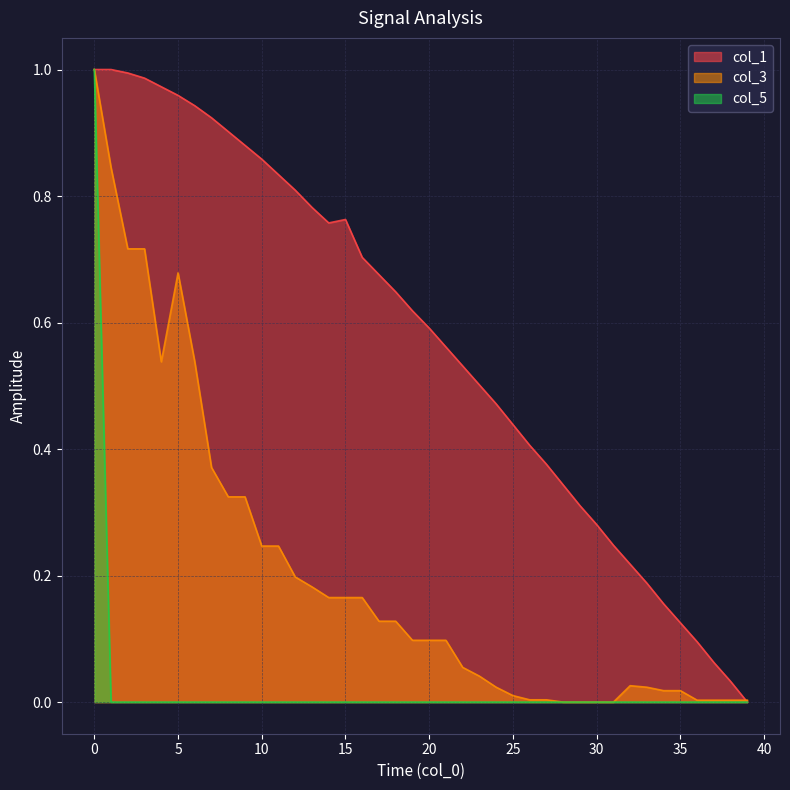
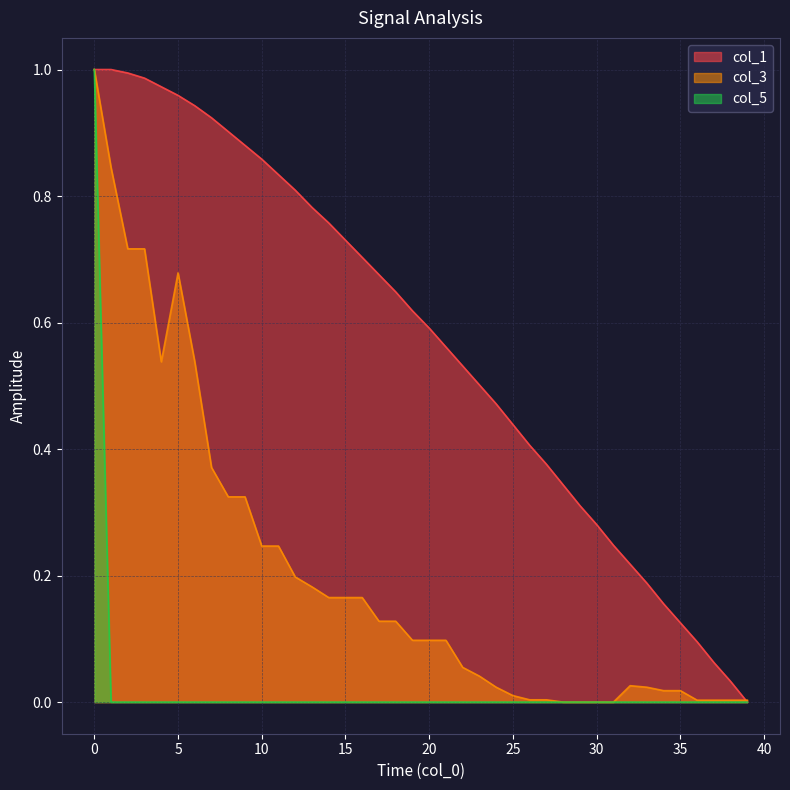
col_1, 15: 0.76 -> 0.73
